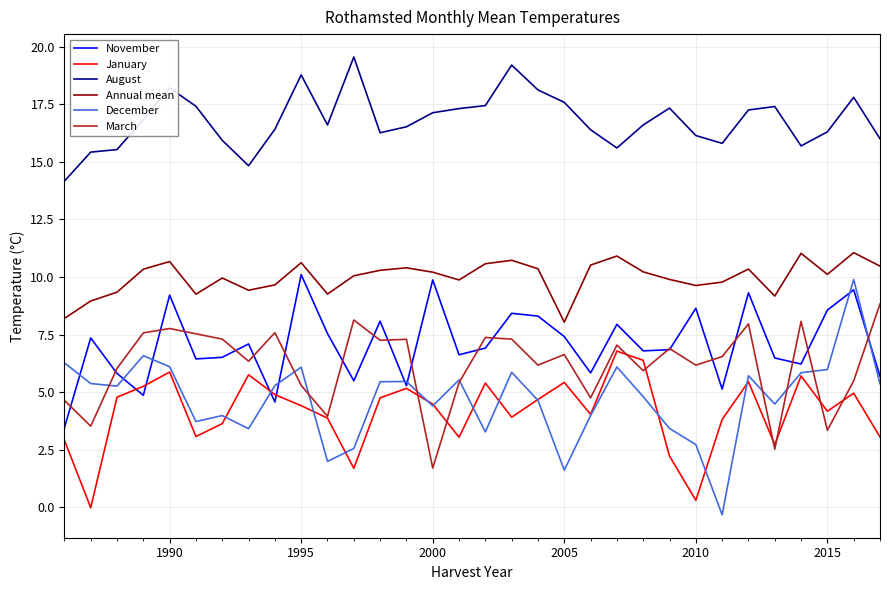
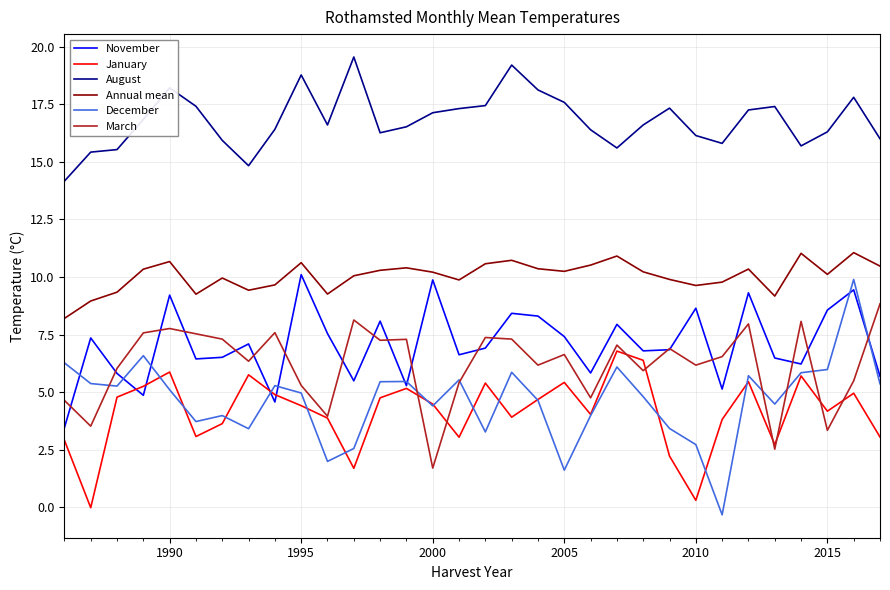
December, 1990: 6.1 -> 5.1
December, 1995: 6.1 -> 5.0
Annual mean, 2005: 8.0 -> 10.2
